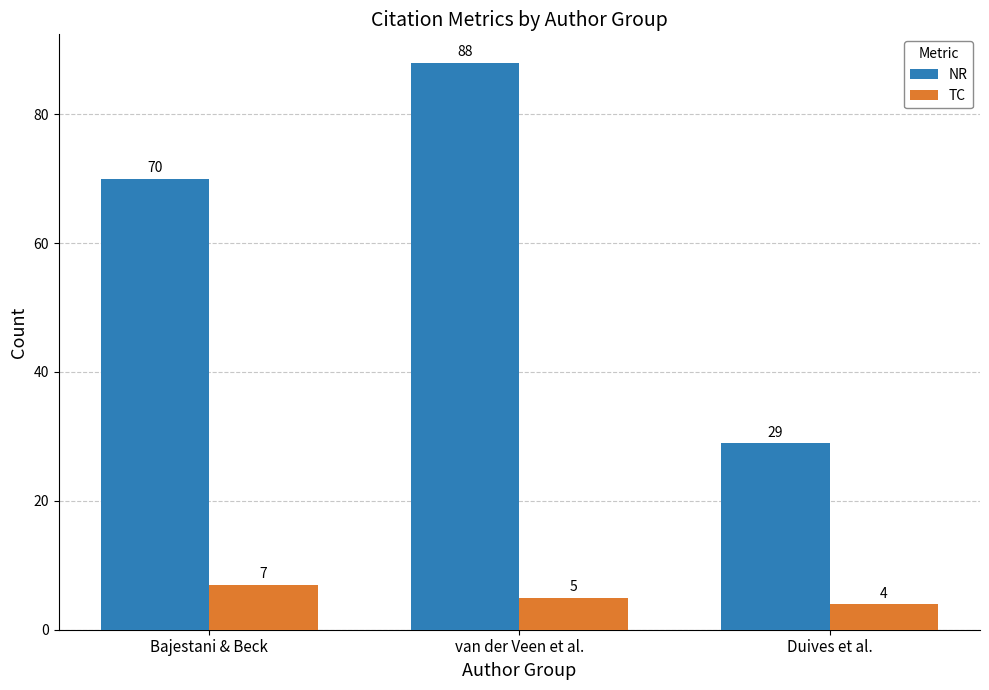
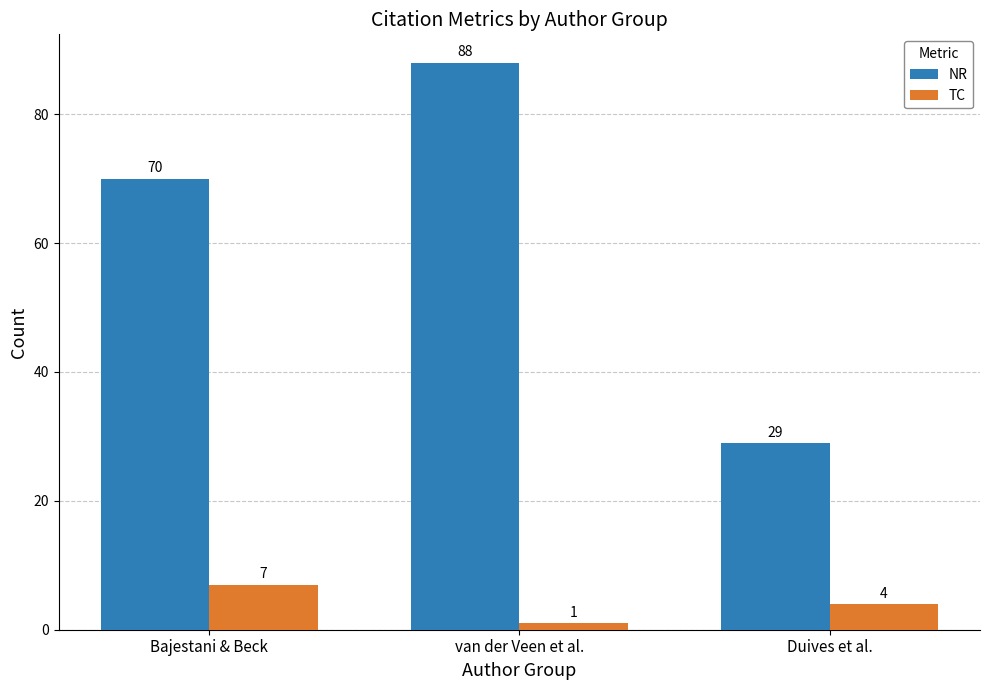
TC, van der Veen et al.: 5 -> 1
